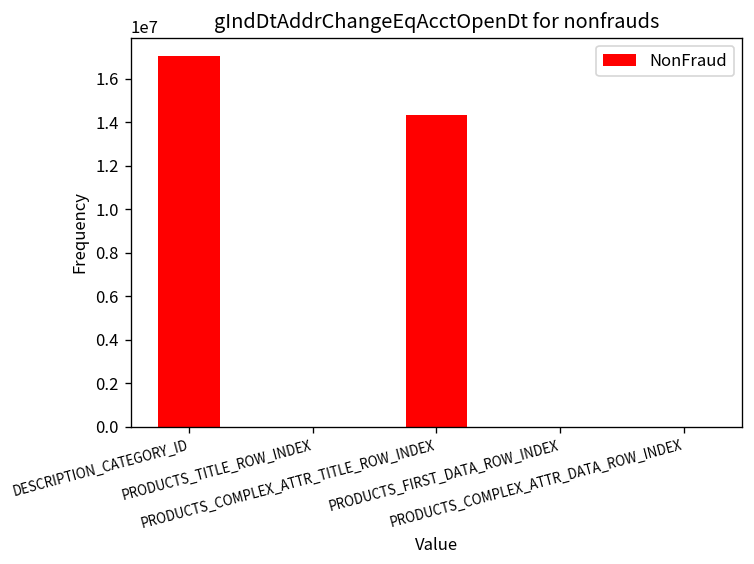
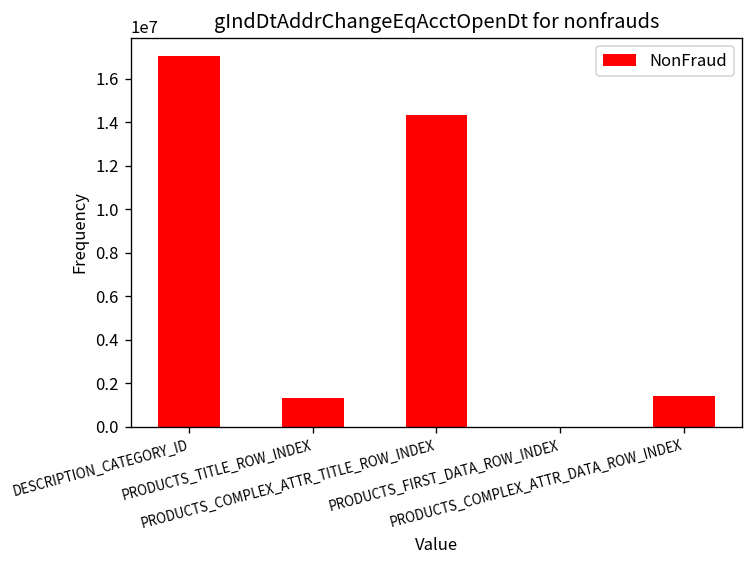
PRODUCTS_TITLE_ROW_INDEX: 0 -> 1300000
PRODUCTS_COMPLEX_ATTR_DATA_ROW_INDEX: 0 -> 1400000
